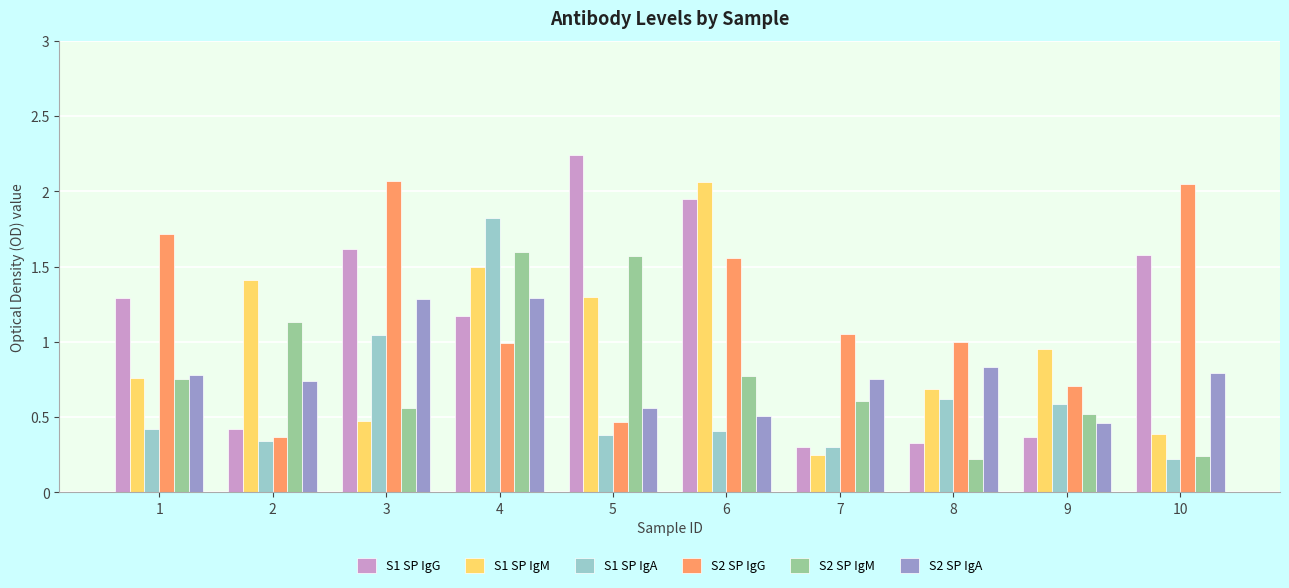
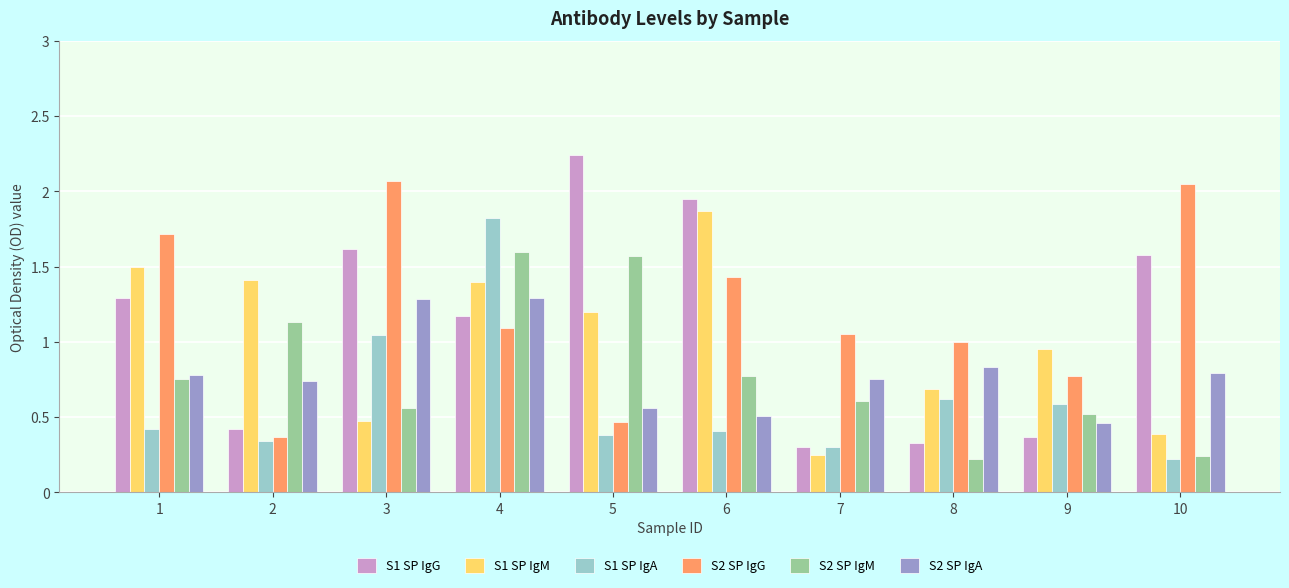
S1 SP IgM, 1: 0.76 -> 1.50
S1 SP IgM, 4: 1.5 -> 1.4
S2 SP IgG, 4: 0.99 -> 1.09
S1 SP IgM, 5: 1.3 -> 1.2
S1 SP IgM, 6: 2.06 -> 1.87
S2 SP IgG, 6: 1.56 -> 1.43
S2 SP IgG, 9: 0.71 -> 0.77
